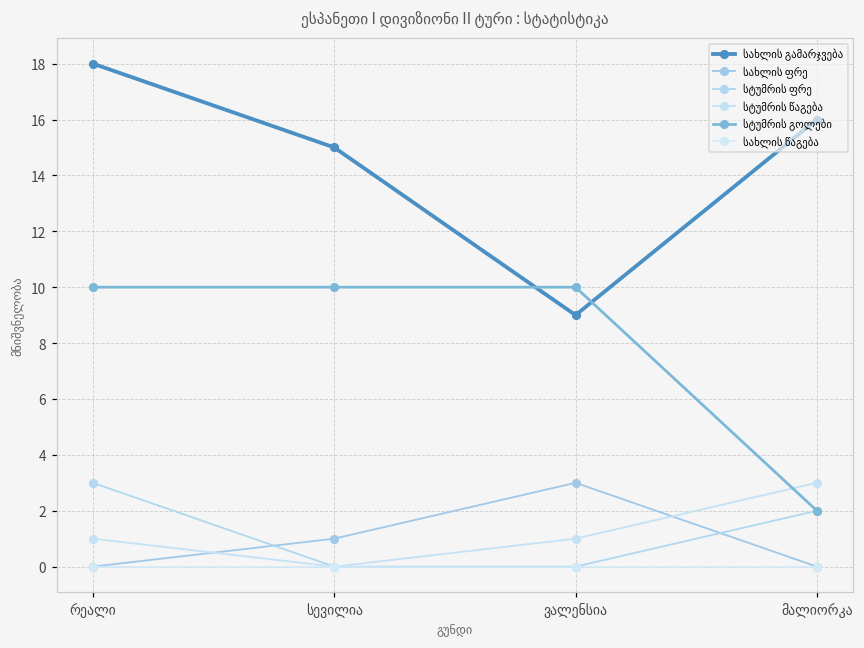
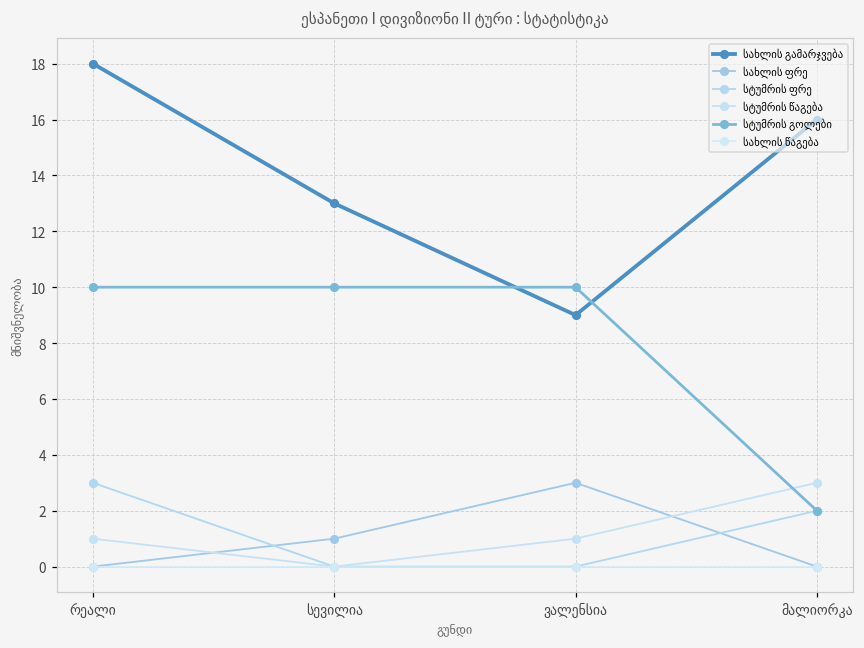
სახლის გამარჯვება, სევილია: 15 -> 13
